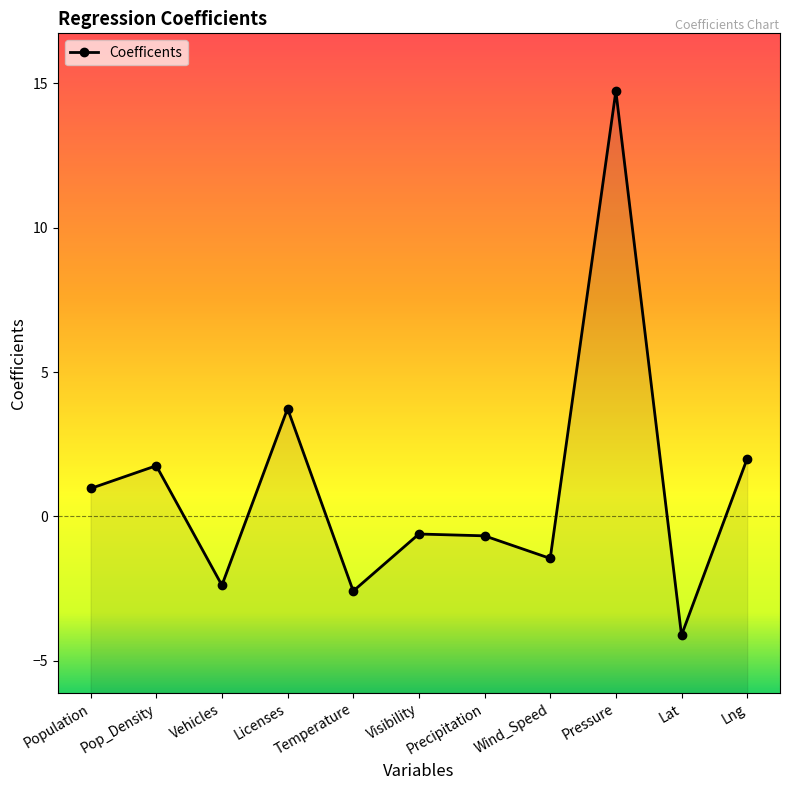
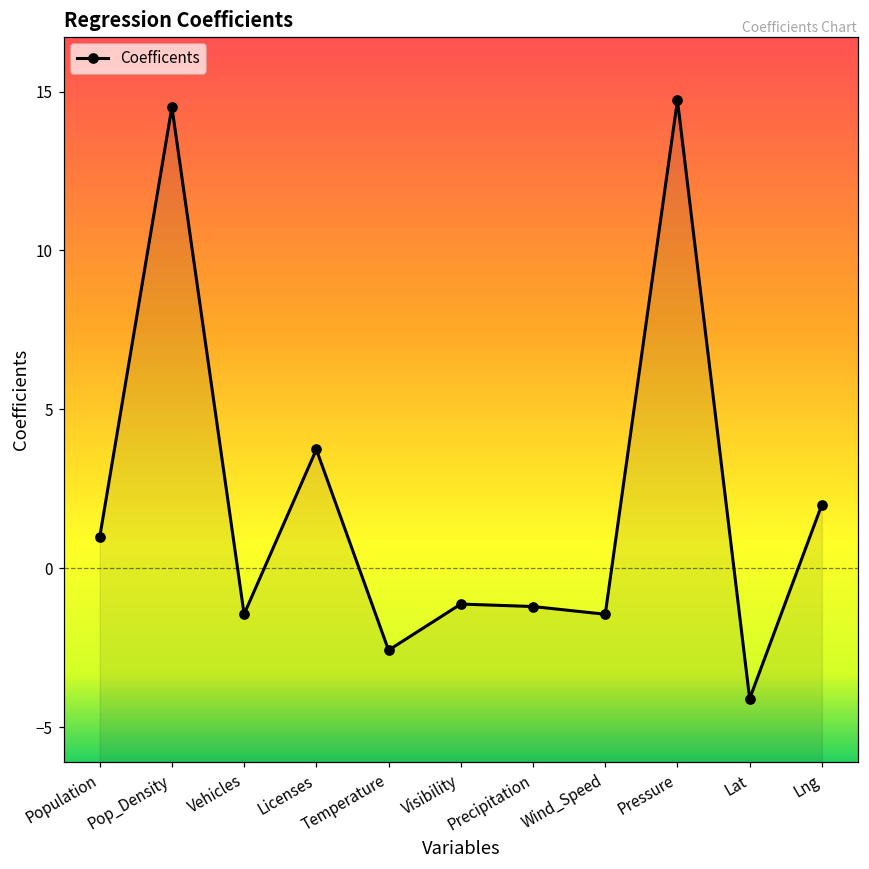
Pop_Density: 1.8 -> 14.5
Vehicles: -2.4 -> -1.4
Visibility: -0.6 -> -1.1
Precipitation: -0.7 -> -1.2
